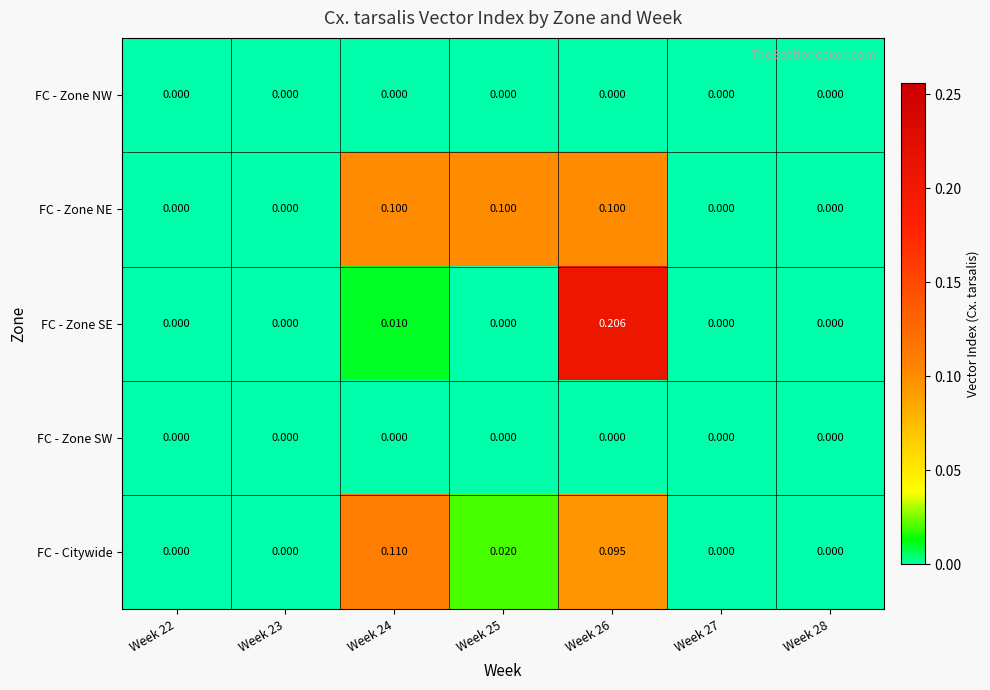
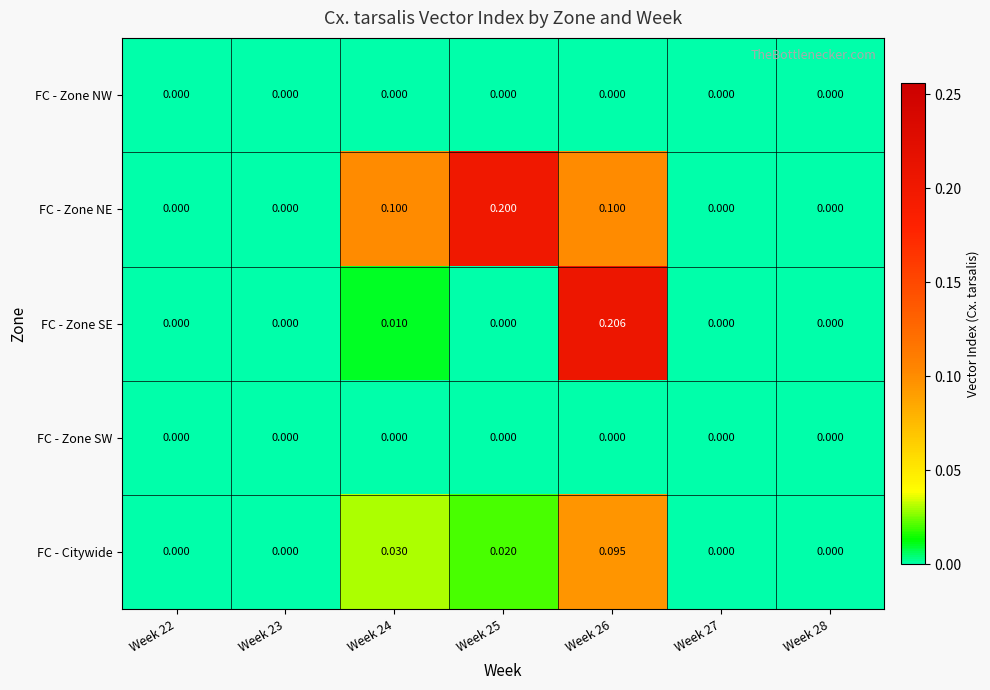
FC - Zone NE, Week 25: 0.100 -> 0.200
FC - Citywide, Week 24: 0.110 -> 0.030
